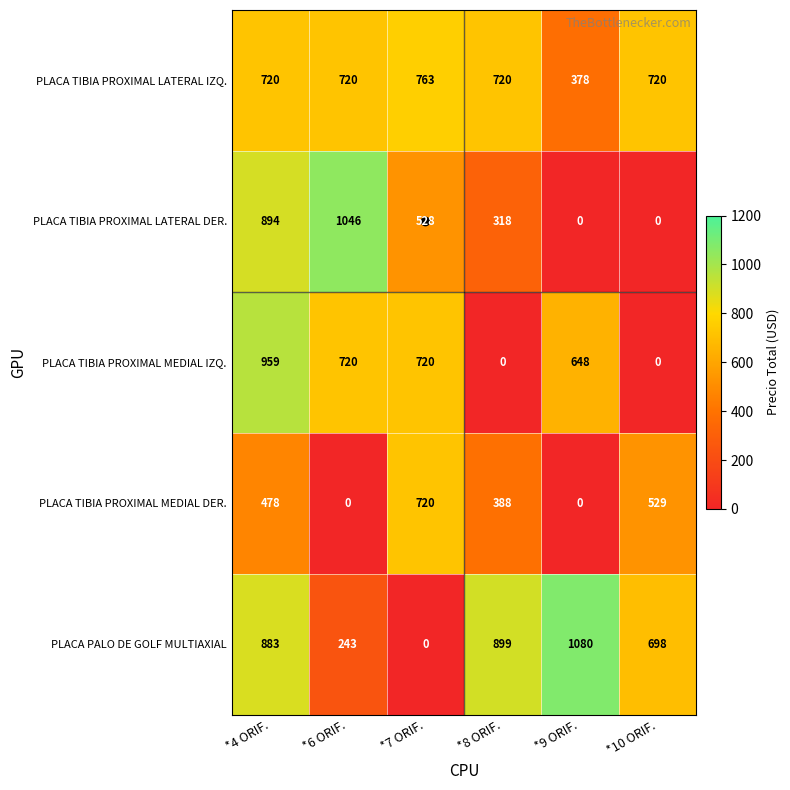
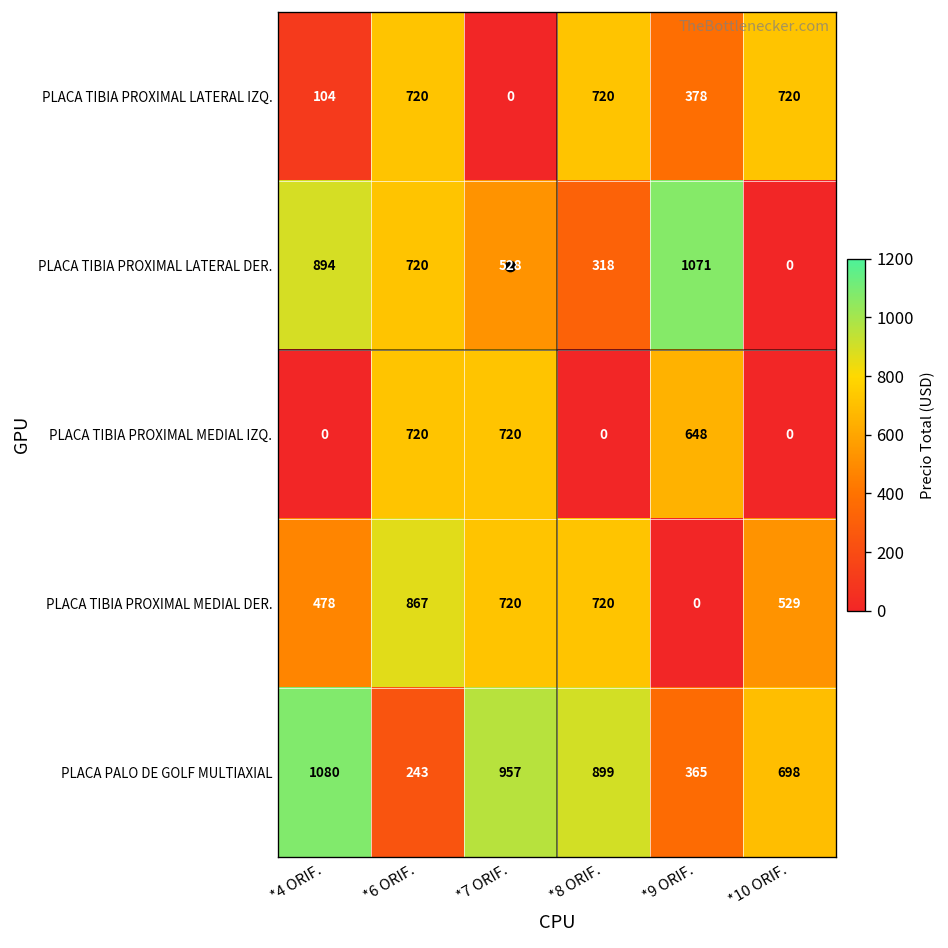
PLACA TIBIA PROXIMAL LATERAL IZQ., *4 ORIF.: 720 -> 104
PLACA TIBIA PROXIMAL LATERAL IZQ., *7 ORIF.: 763 -> 0
PLACA TIBIA PROXIMAL LATERAL DER., *6 ORIF.: 1046 -> 720
PLACA TIBIA PROXIMAL LATERAL DER., *9 ORIF.: 0 -> 1071
PLACA TIBIA PROXIMAL MEDIAL IZQ., *4 ORIF.: 959 -> 0
PLACA TIBIA PROXIMAL MEDIAL DER., *6 ORIF.: 0 -> 867
PLACA TIBIA PROXIMAL MEDIAL DER., *8 ORIF.: 388 -> 720
PLACA PALO DE GOLF MULTIAXIAL, *4 ORIF.: 883 -> 1080
PLACA PALO DE GOLF MULTIAXIAL, *7 ORIF.: 0 -> 957
PLACA PALO DE GOLF MULTIAXIAL, *9 ORIF.: 1080 -> 365
